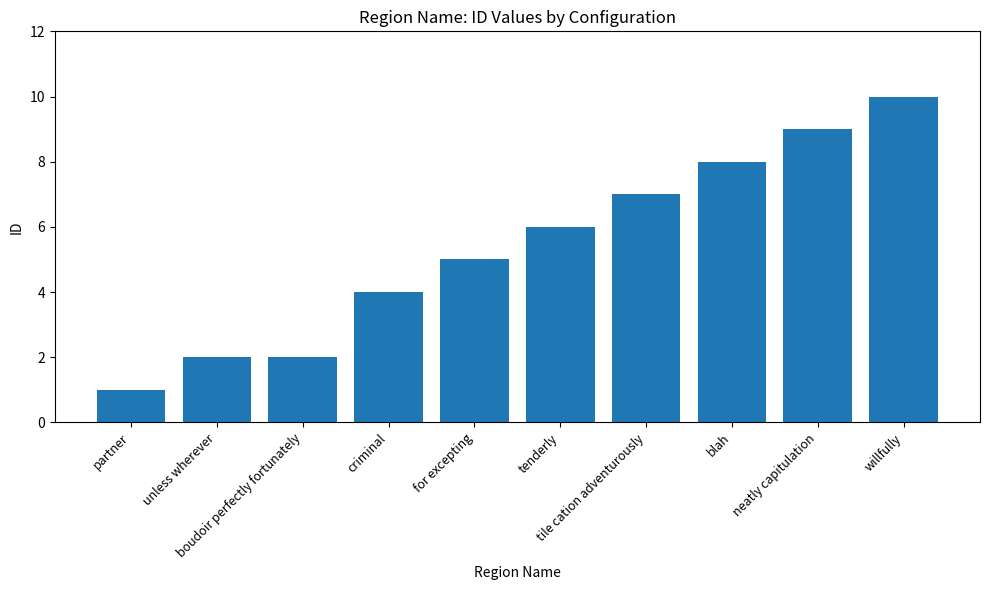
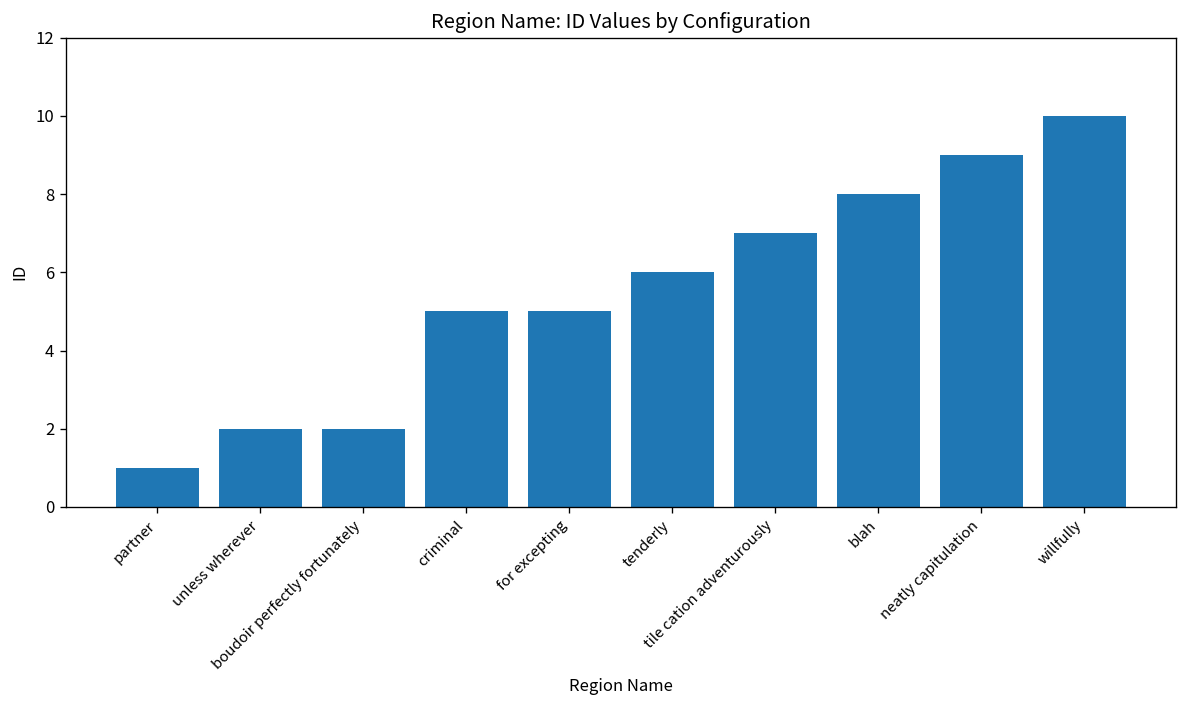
criminal: 4 -> 5
